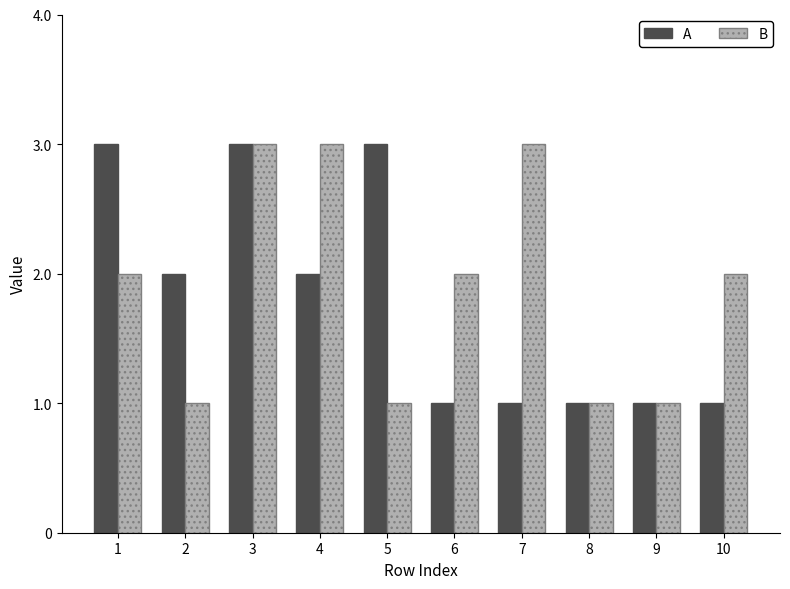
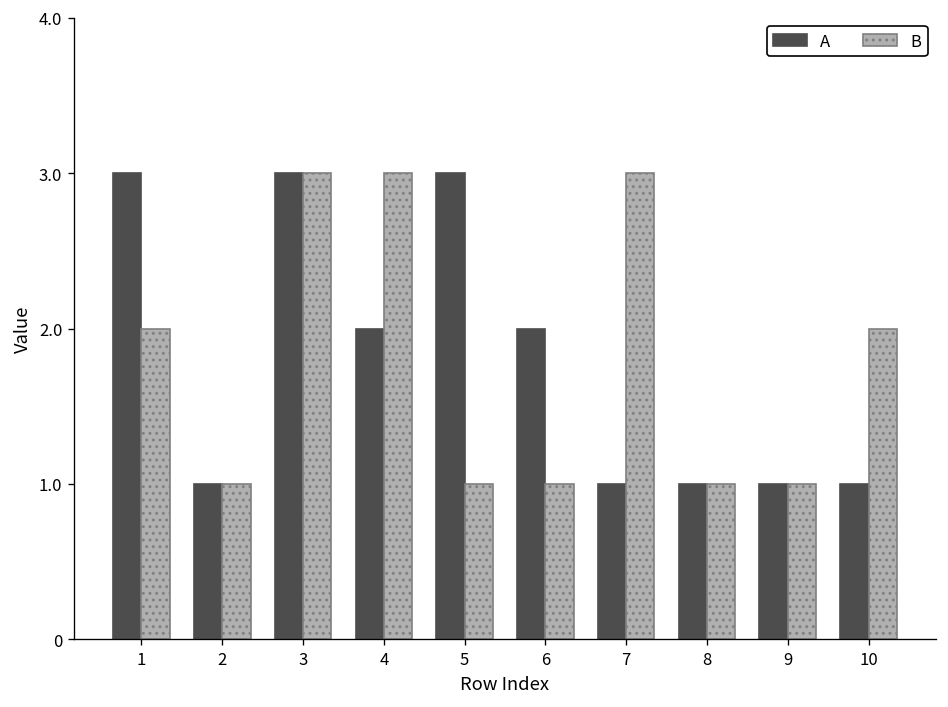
A, 2: 2 -> 1
A, 6: 1 -> 2
B, 6: 2 -> 1
